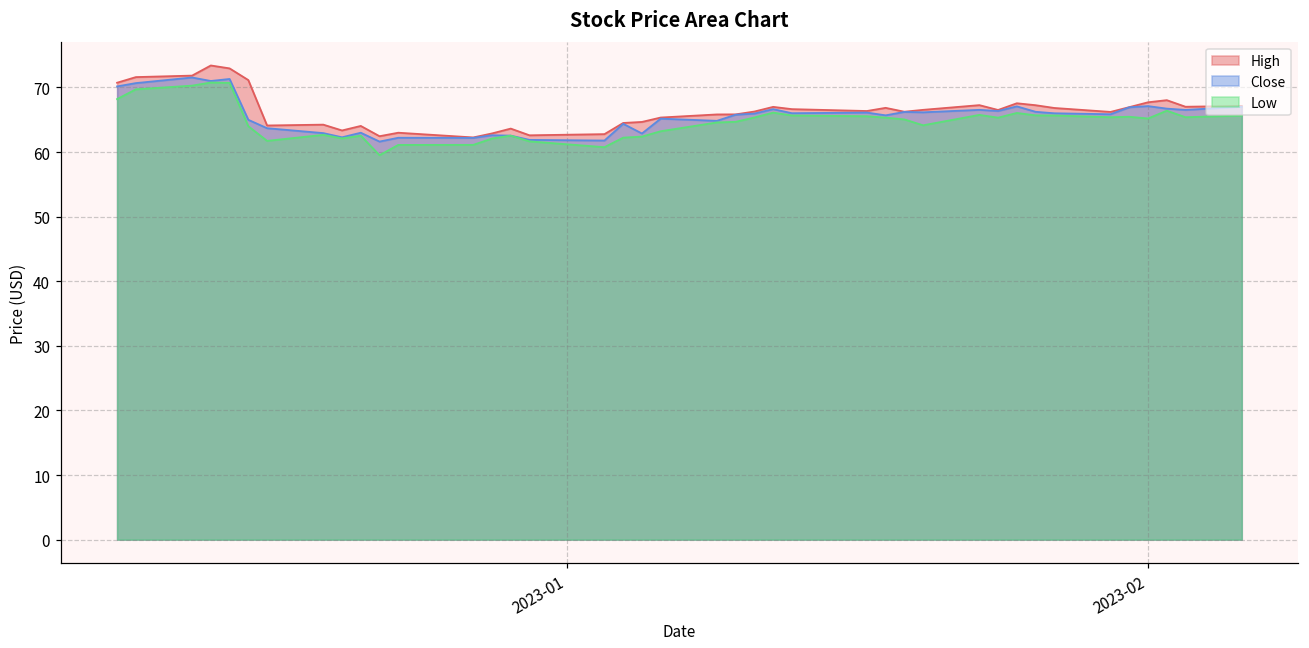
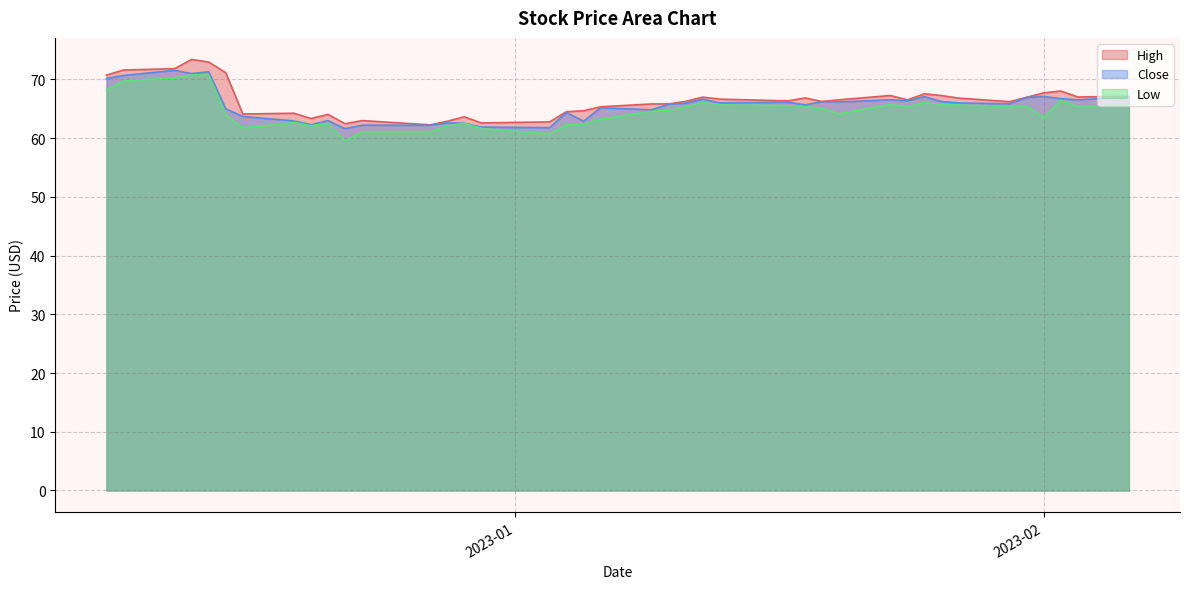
Low, 2023-02: 65 -> 64
